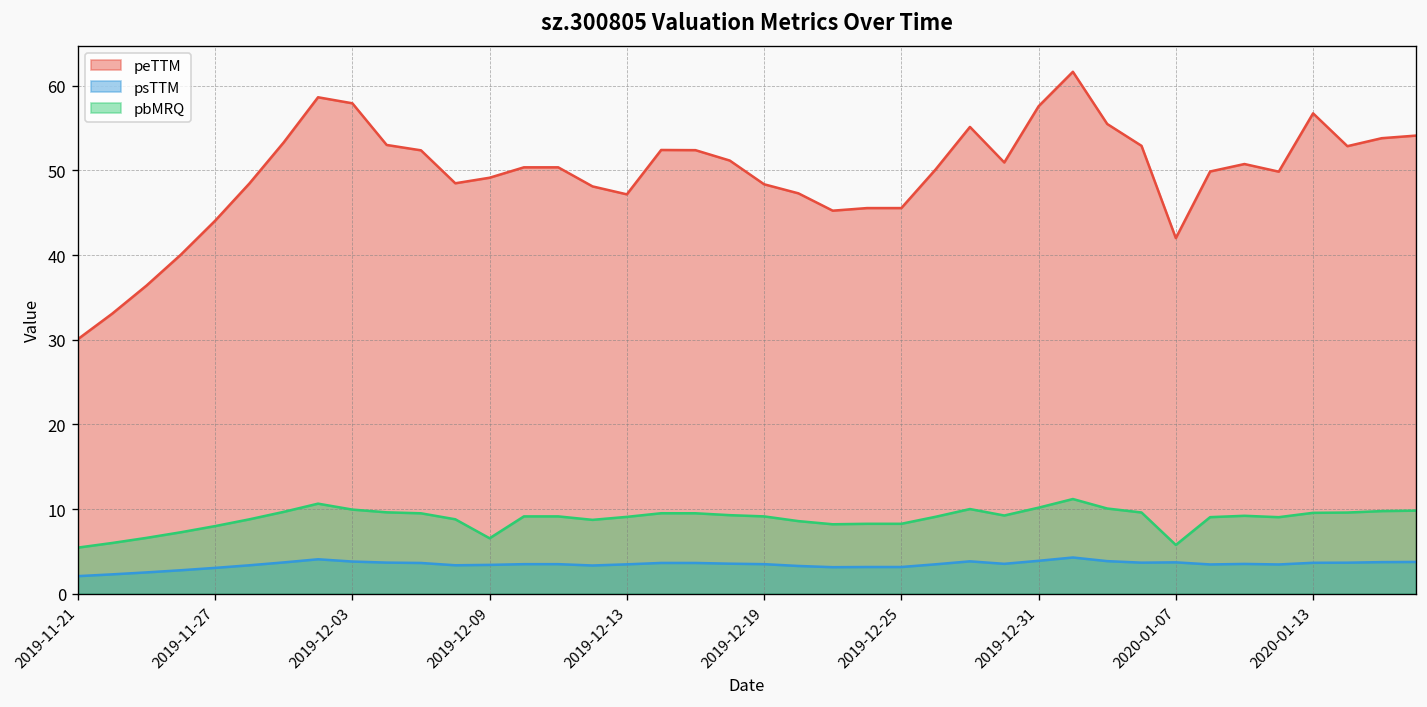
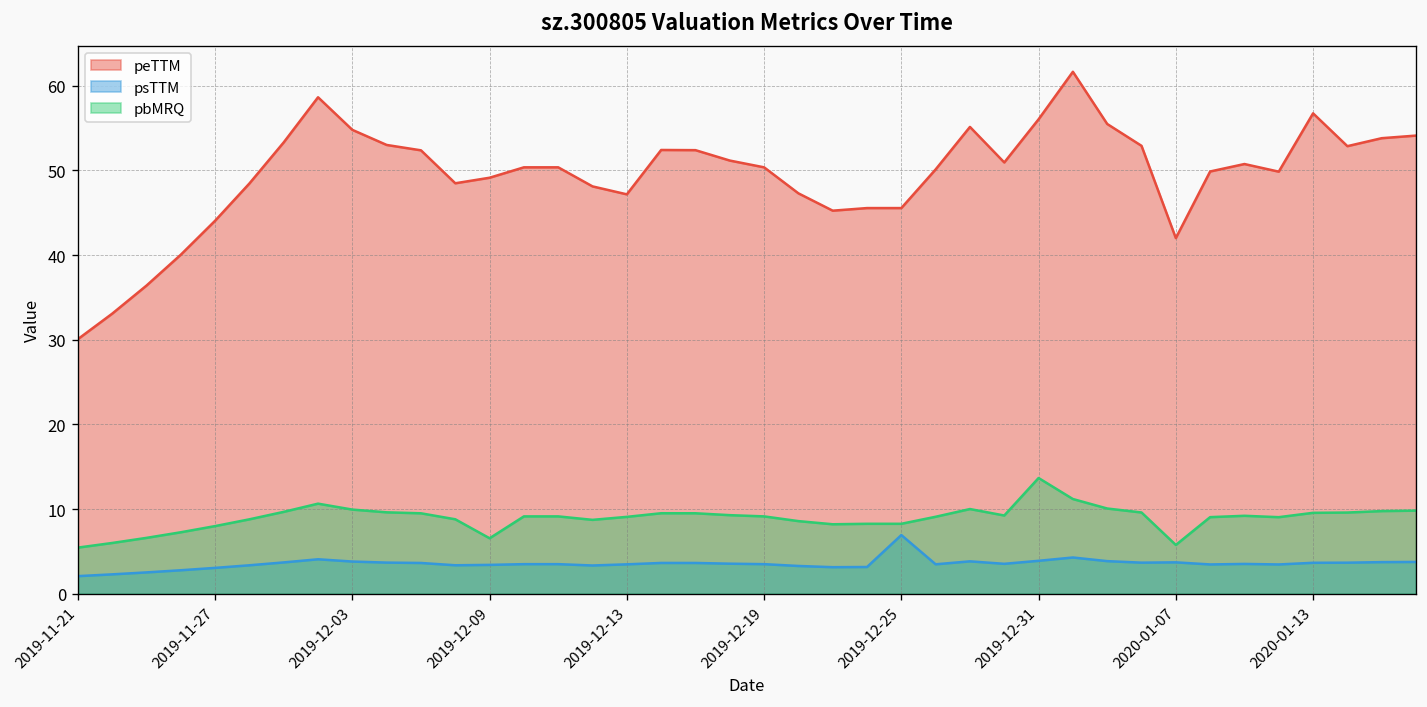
peTTM, 2019-12-03: 58 -> 55
peTTM, 2019-12-19: 48 -> 50
psTTM, 2019-12-25: 3 -> 7
peTTM, 2019-12-31: 58 -> 56
pbMRQ, 2019-12-31: 10 -> 14
